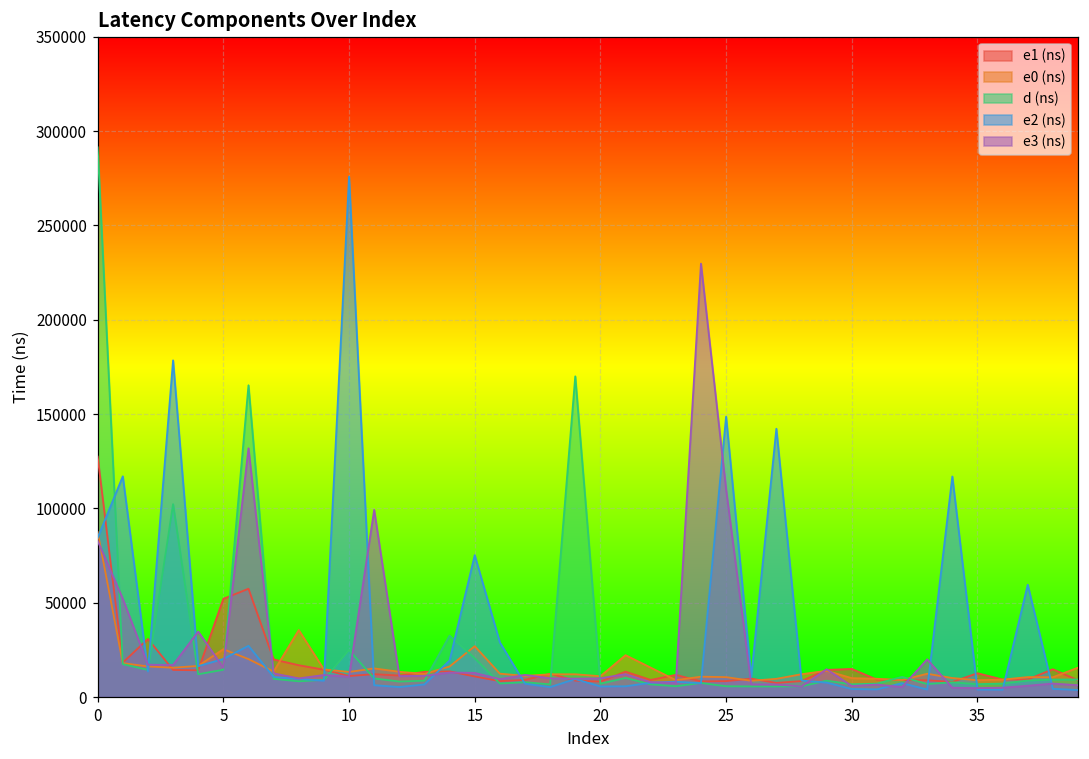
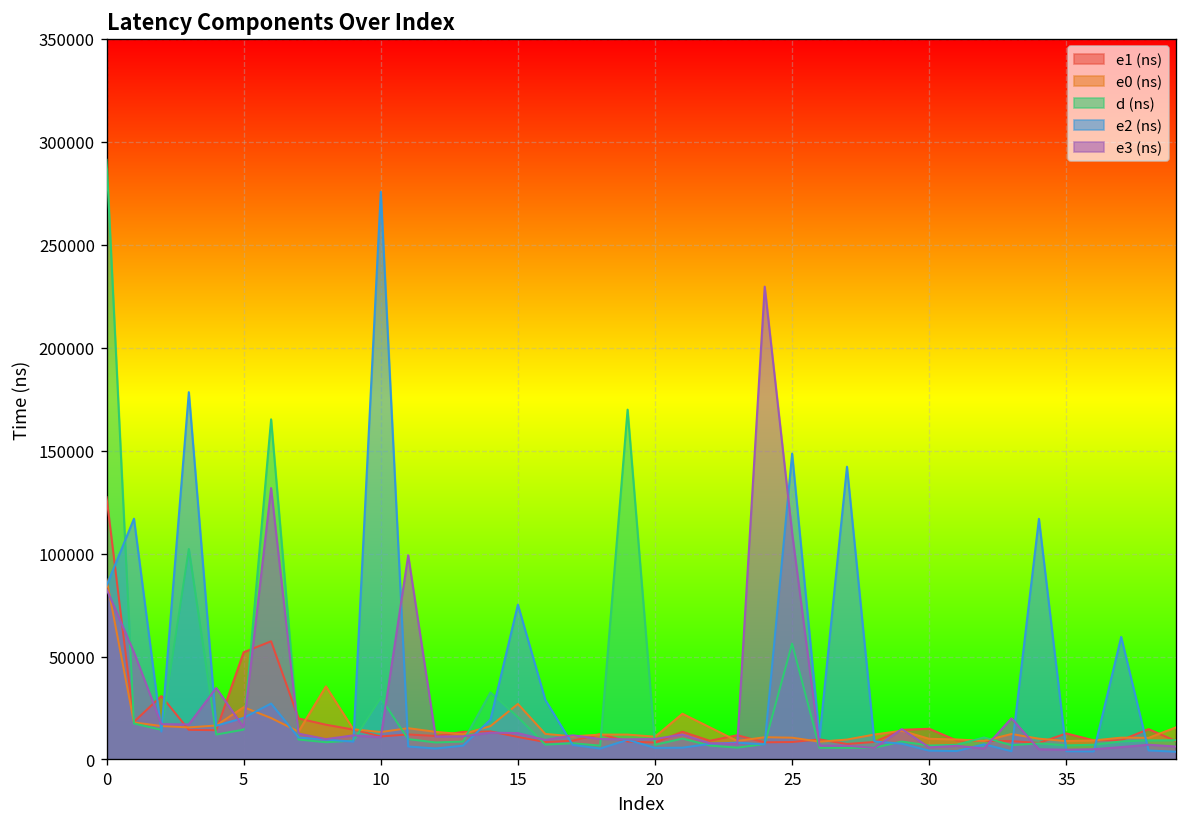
d (ns), 10: 25000 -> 30000
d (ns), 25: 6000 -> 56000
